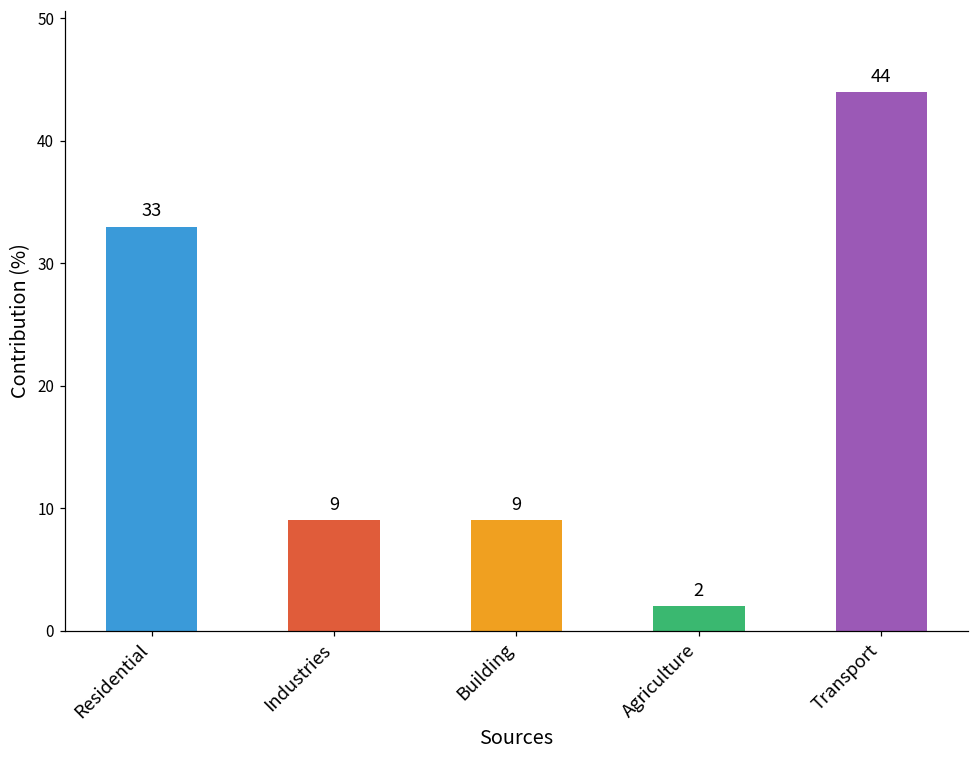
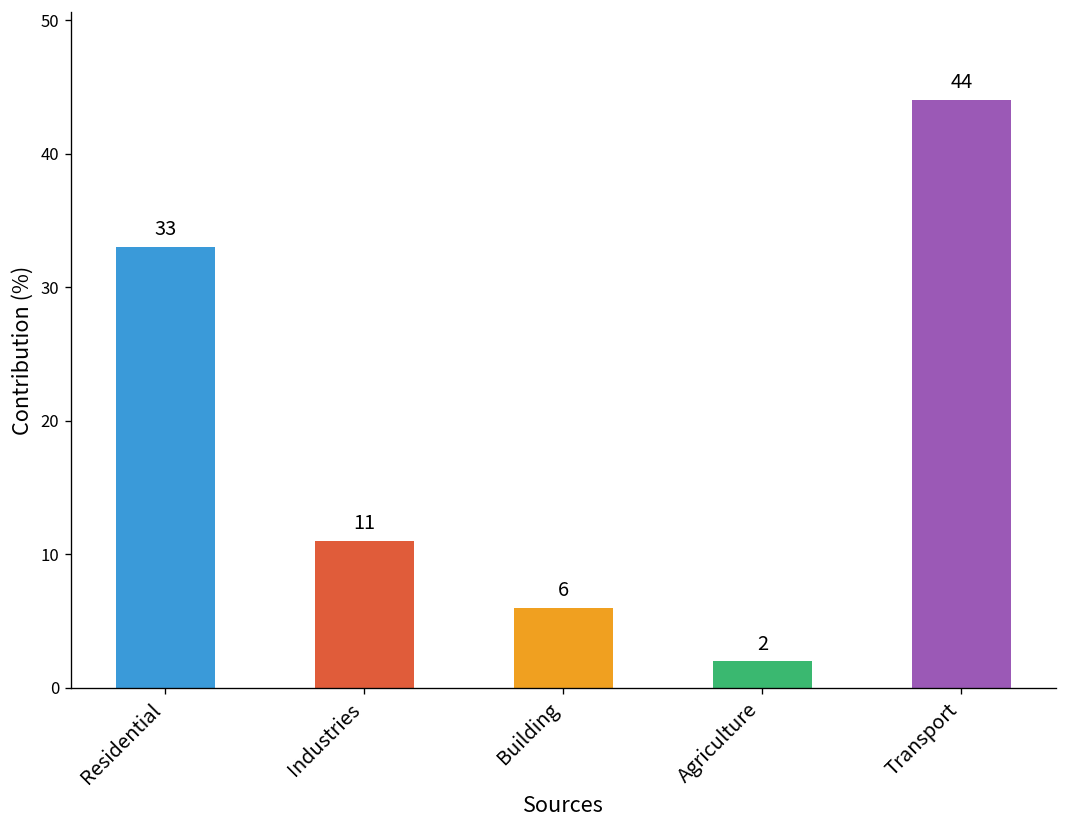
Industries: 9 -> 11
Building: 9 -> 6
